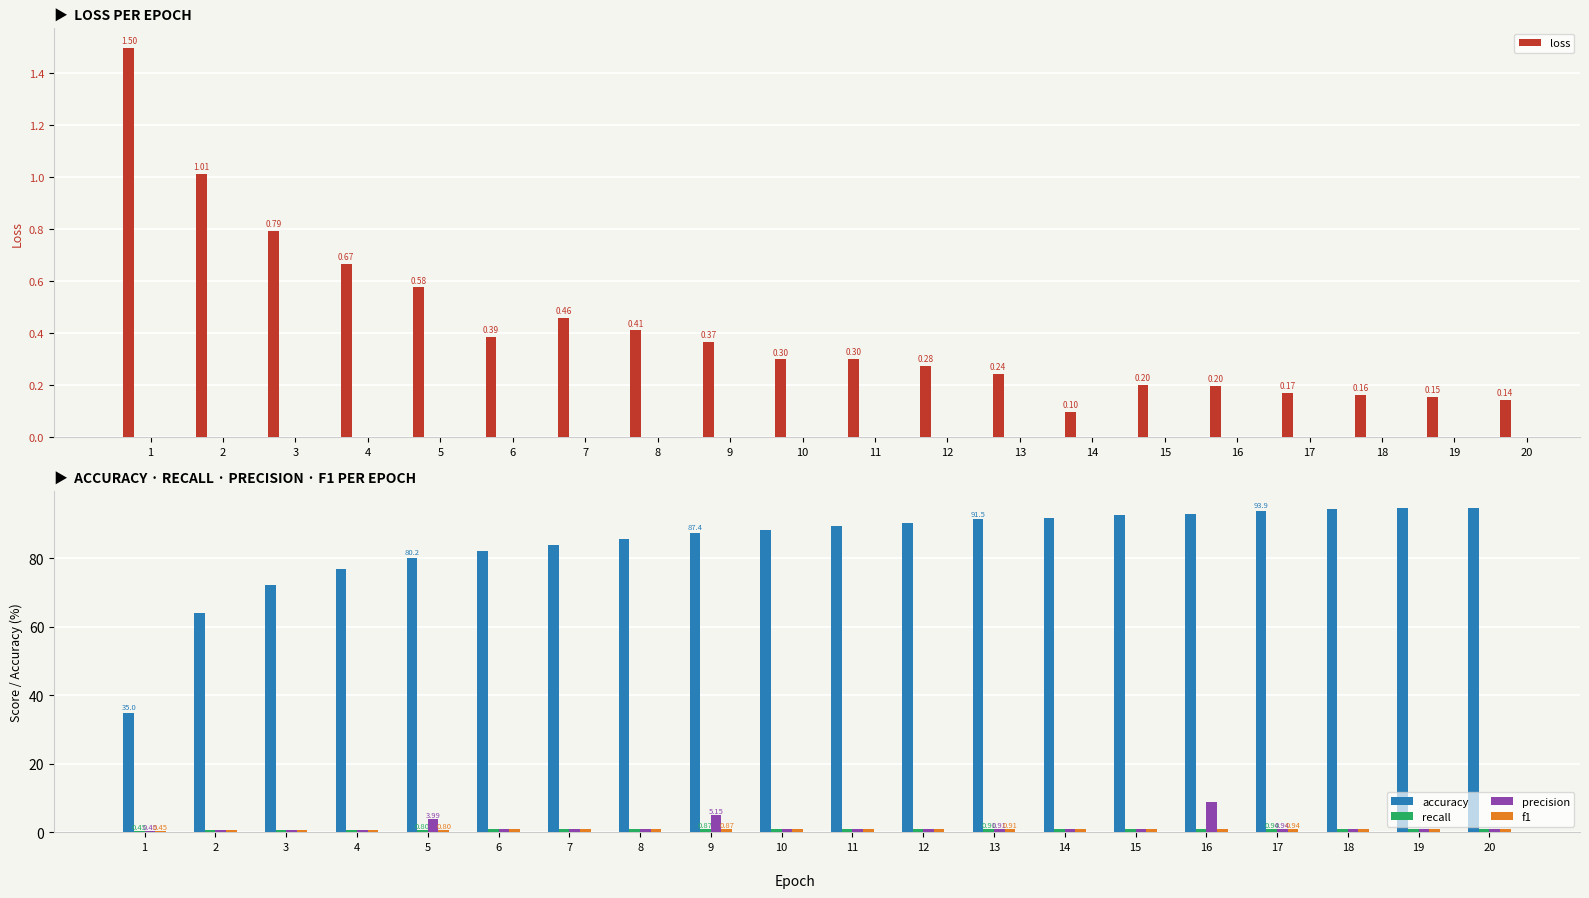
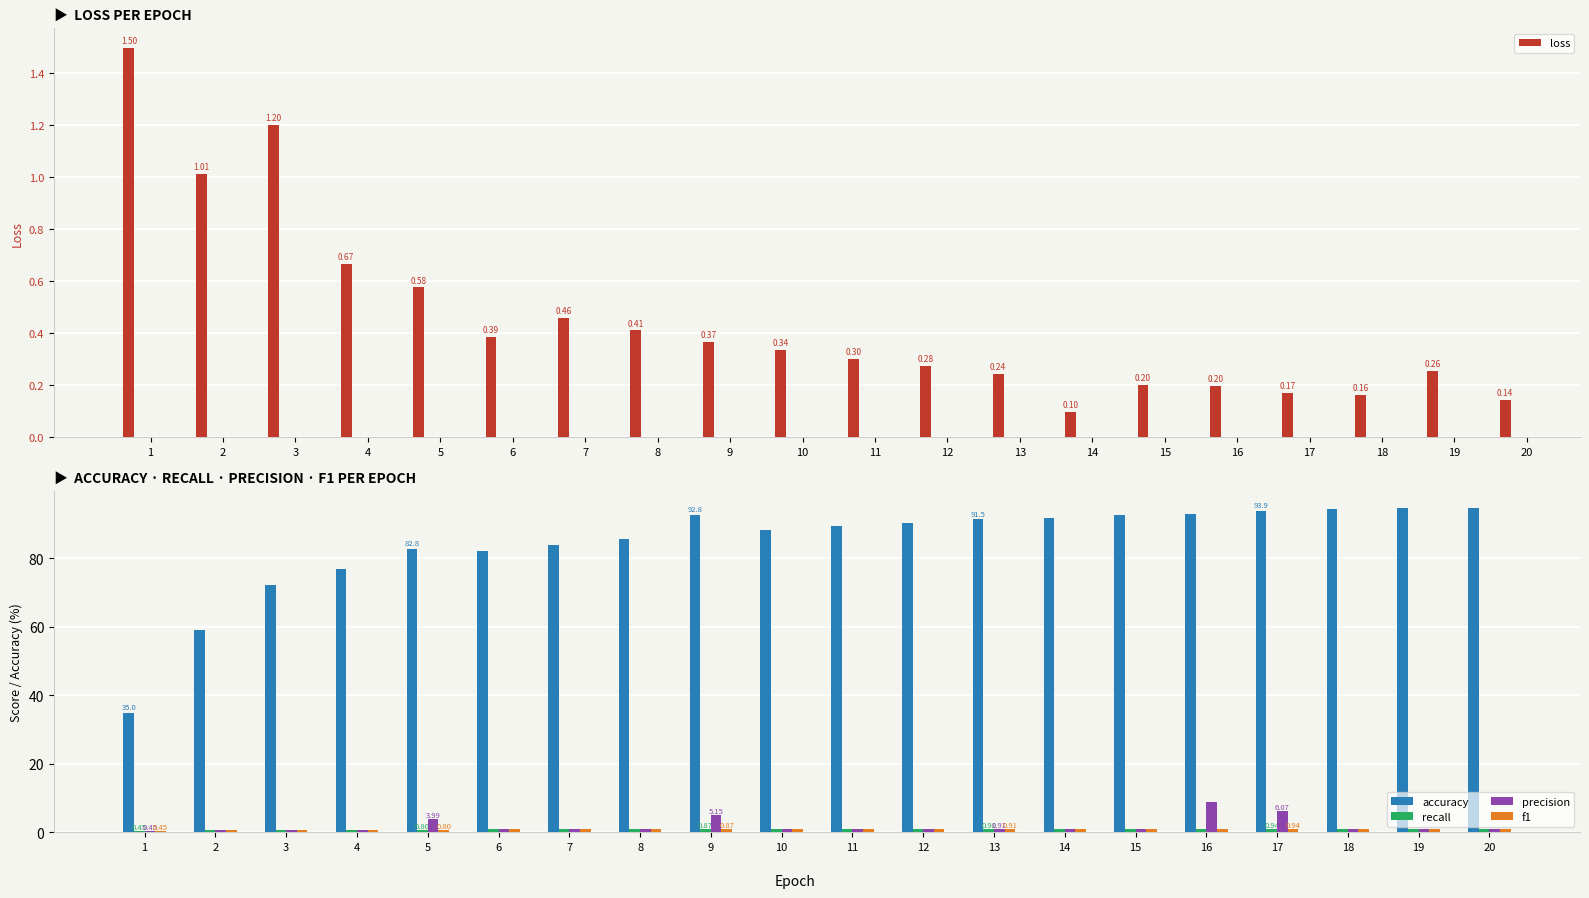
▶ LOSS PER EPOCH, 3: 0.79 -> 1.20
▶ LOSS PER EPOCH, 10: 0.30 -> 0.34
▶ LOSS PER EPOCH, 19: 0.15 -> 0.26
▶ ACCURACY · RECALL · PRECISION · F1 PER EPOCH, accuracy, 2: 64 -> 59
▶ ACCURACY · RECALL · PRECISION · F1 PER EPOCH, accuracy, 5: 80.2 -> 82.8
▶ ACCURACY · RECALL · PRECISION · F1 PER EPOCH, accuracy, 9: 87.4 -> 92.8
▶ ACCURACY · RECALL · PRECISION · F1 PER EPOCH, precision, 17: 0.94 -> 6.07
